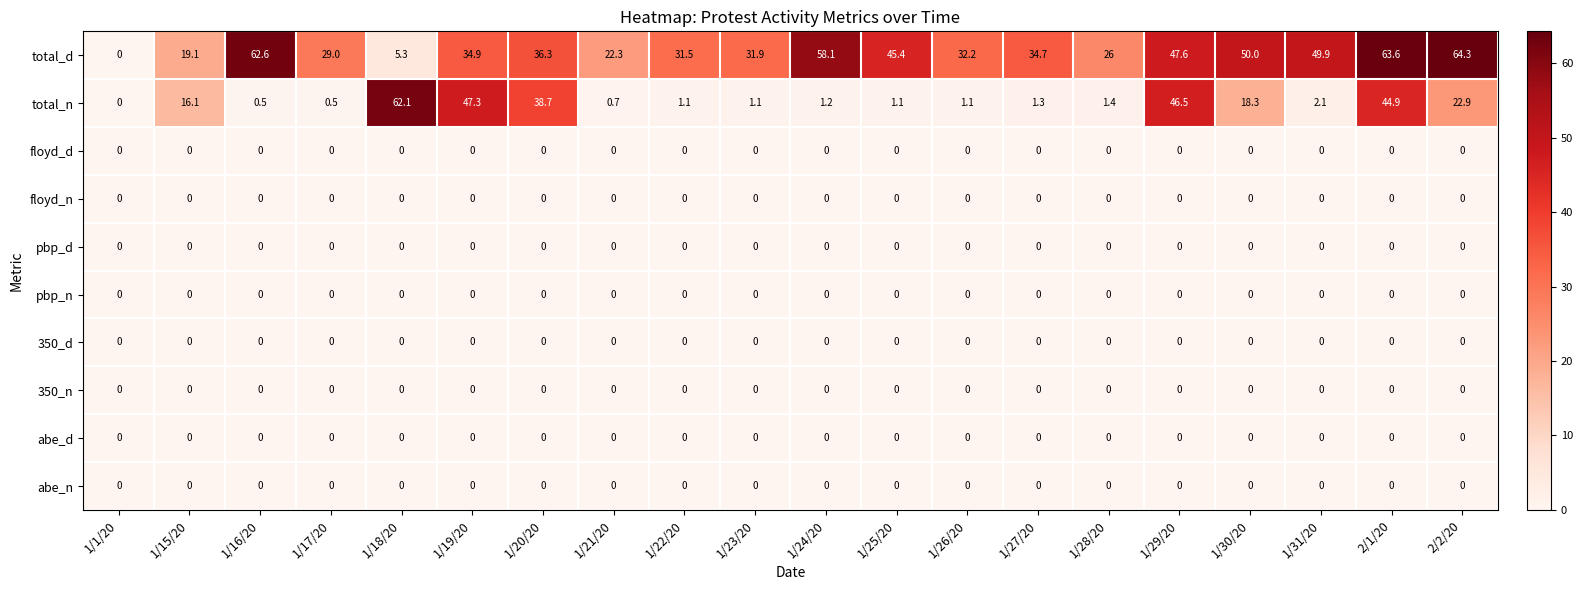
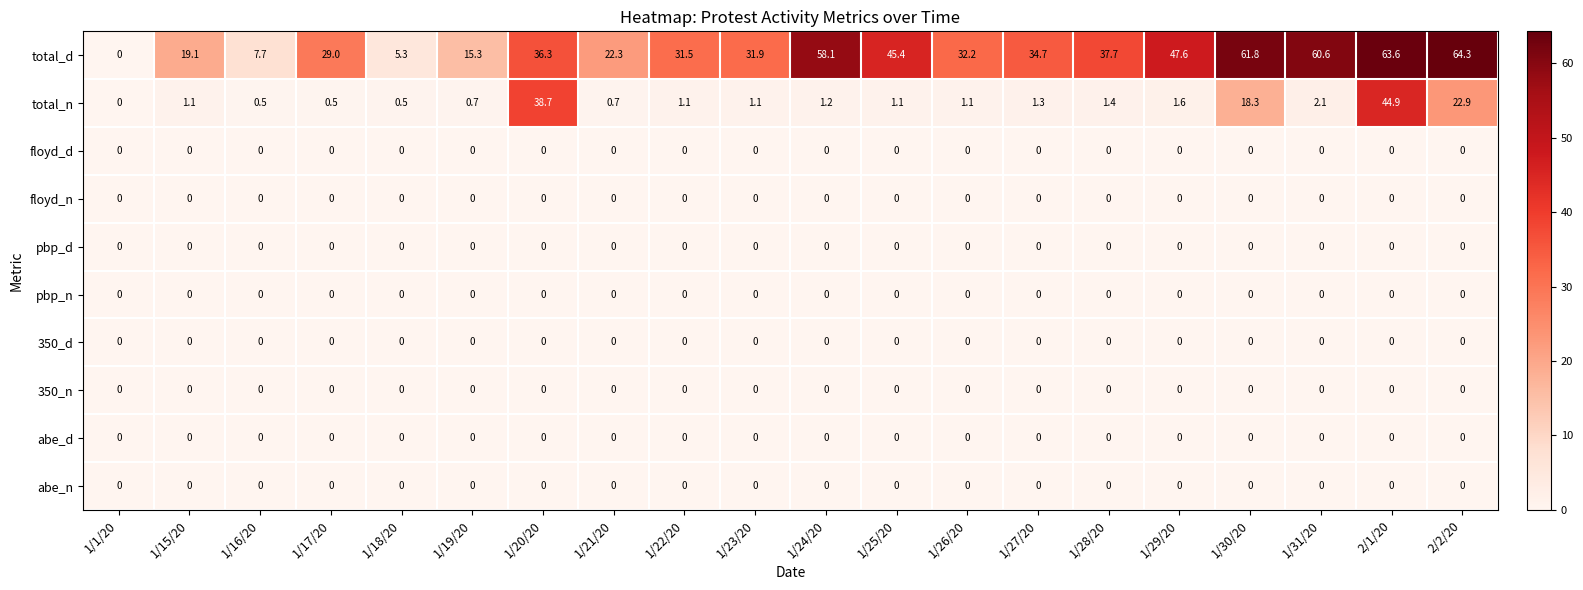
total_d, 1/16/20: 62.6 -> 7.7
total_d, 1/19/20: 34.9 -> 15.3
total_d, 1/28/20: 26 -> 37.7
total_d, 1/30/20: 50.0 -> 61.8
total_d, 1/31/20: 49.9 -> 60.6
total_n, 1/15/20: 16.1 -> 1.1
total_n, 1/18/20: 62.1 -> 0.5
total_n, 1/19/20: 47.3 -> 0.7
total_n, 1/29/20: 46.5 -> 1.6
